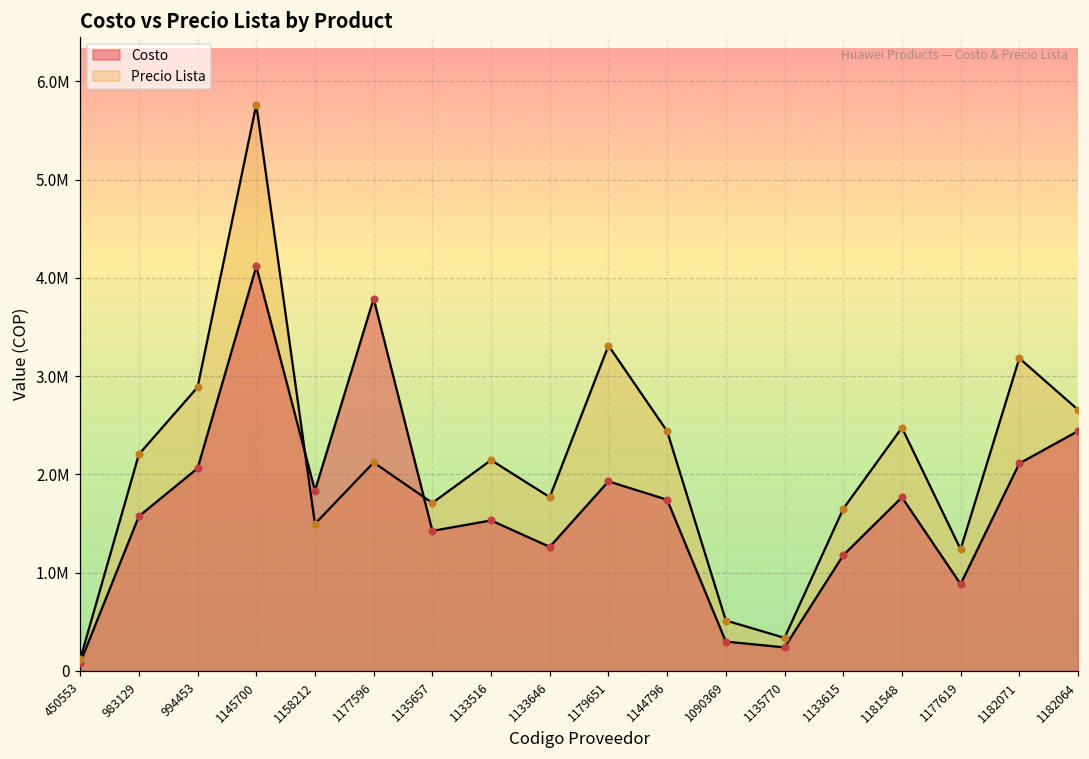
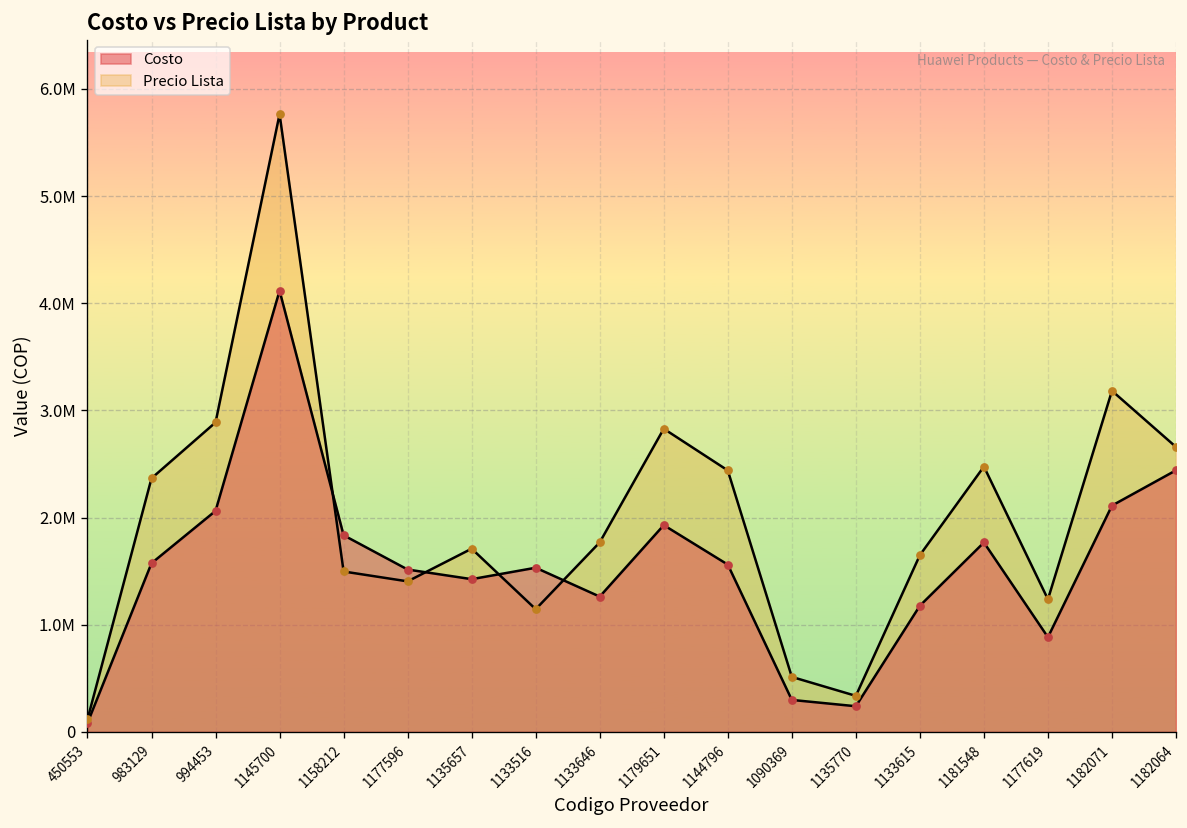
Precio Lista, 983129: 2200000 -> 2400000
Costo, 1177596: 3800000 -> 1500000
Precio Lista, 1177596: 2100000 -> 1400000
Precio Lista, 1133516: 2100000 -> 1100000
Precio Lista, 1179651: 3300000 -> 2800000
Costo, 1144796: 1700000 -> 1600000
